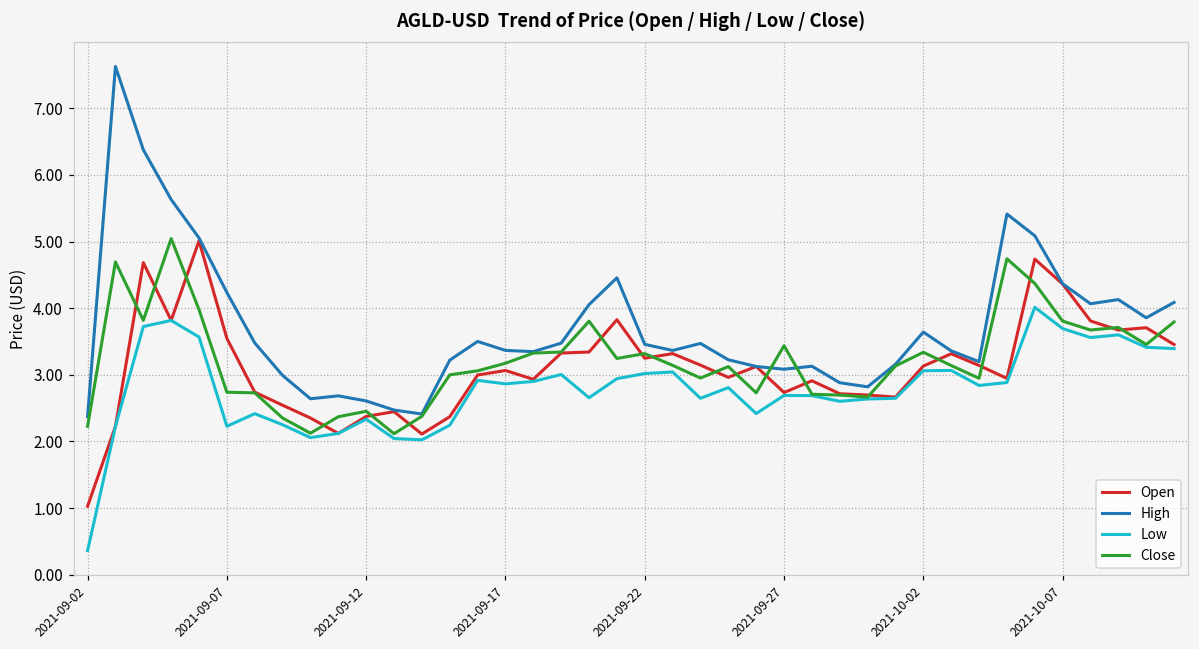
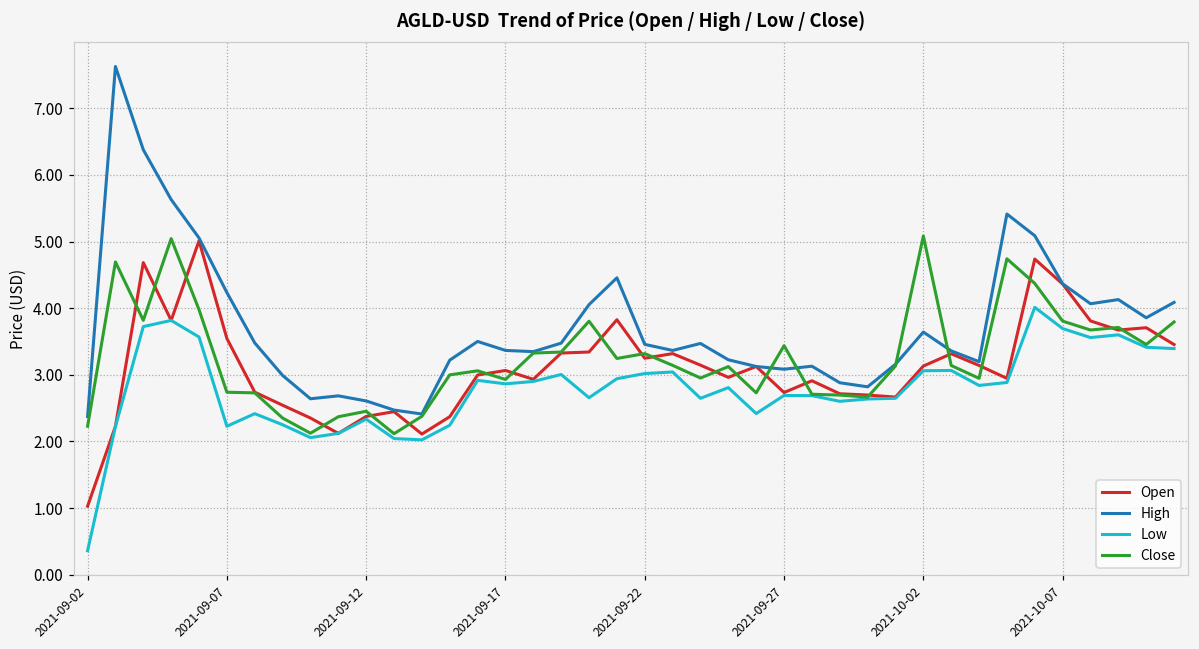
Close, 2021-09-17: 3.2 -> 2.9
Close, 2021-10-02: 3.3 -> 5.1
